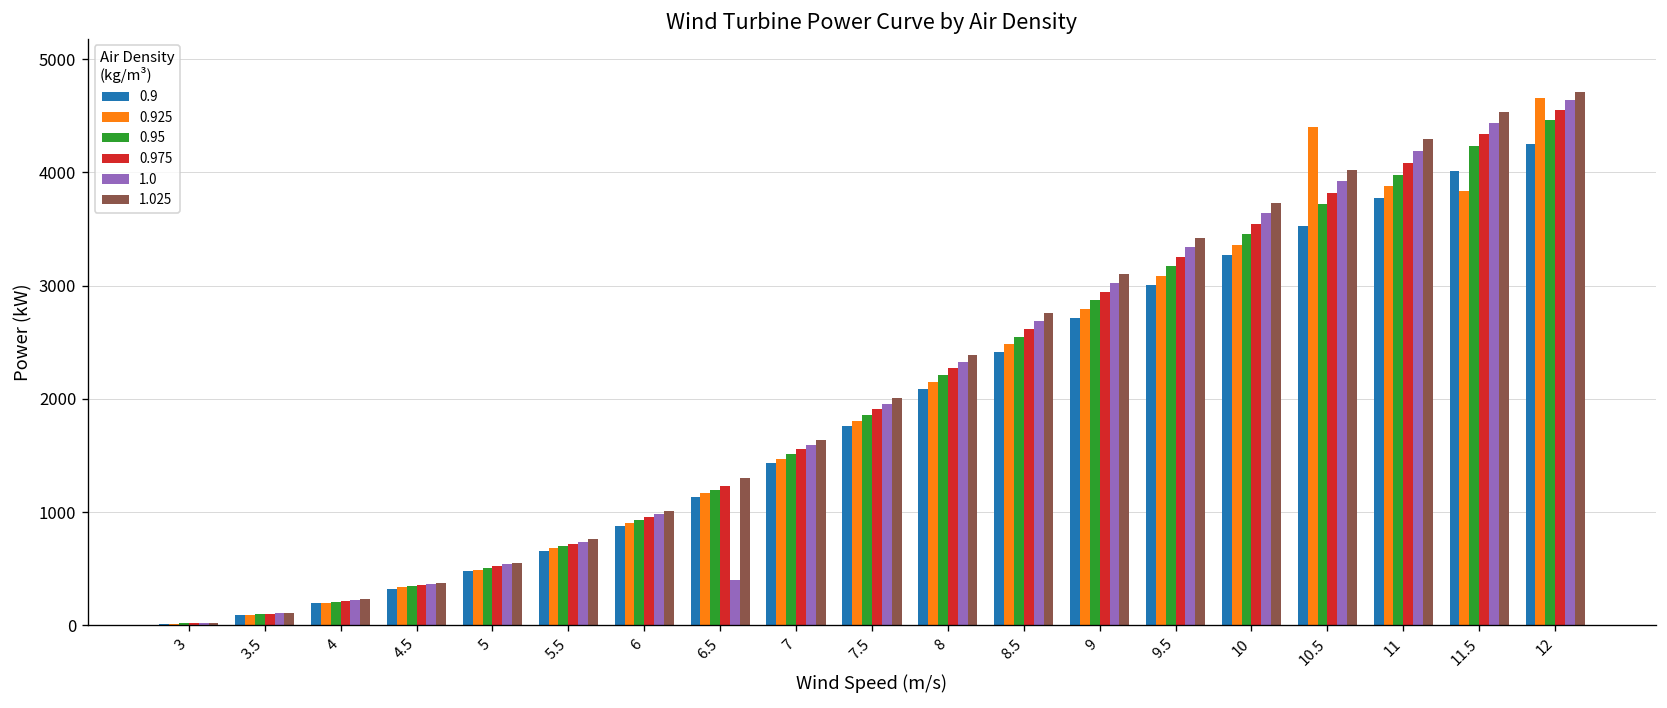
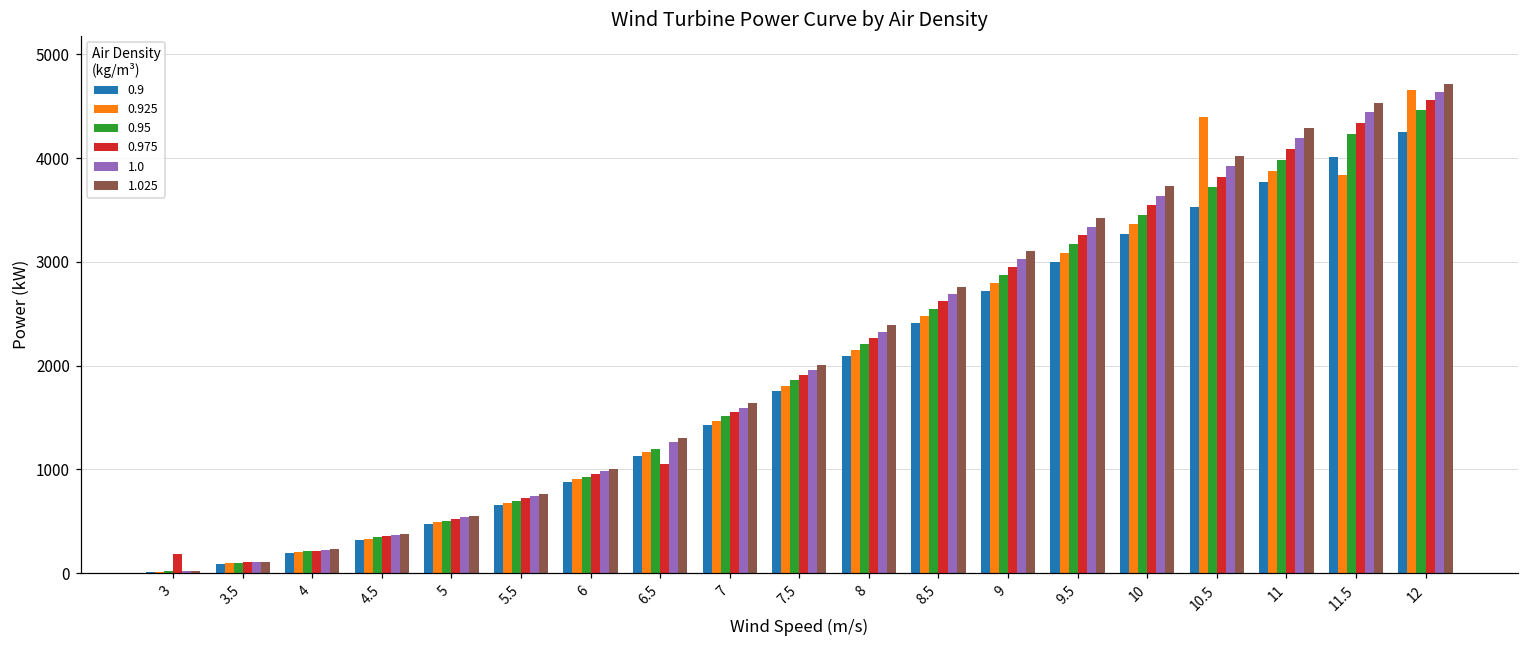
0.975, 3: 0 -> 200
0.975, 6.5: 1200 -> 1100
1.0, 6.5: 400 -> 1300
